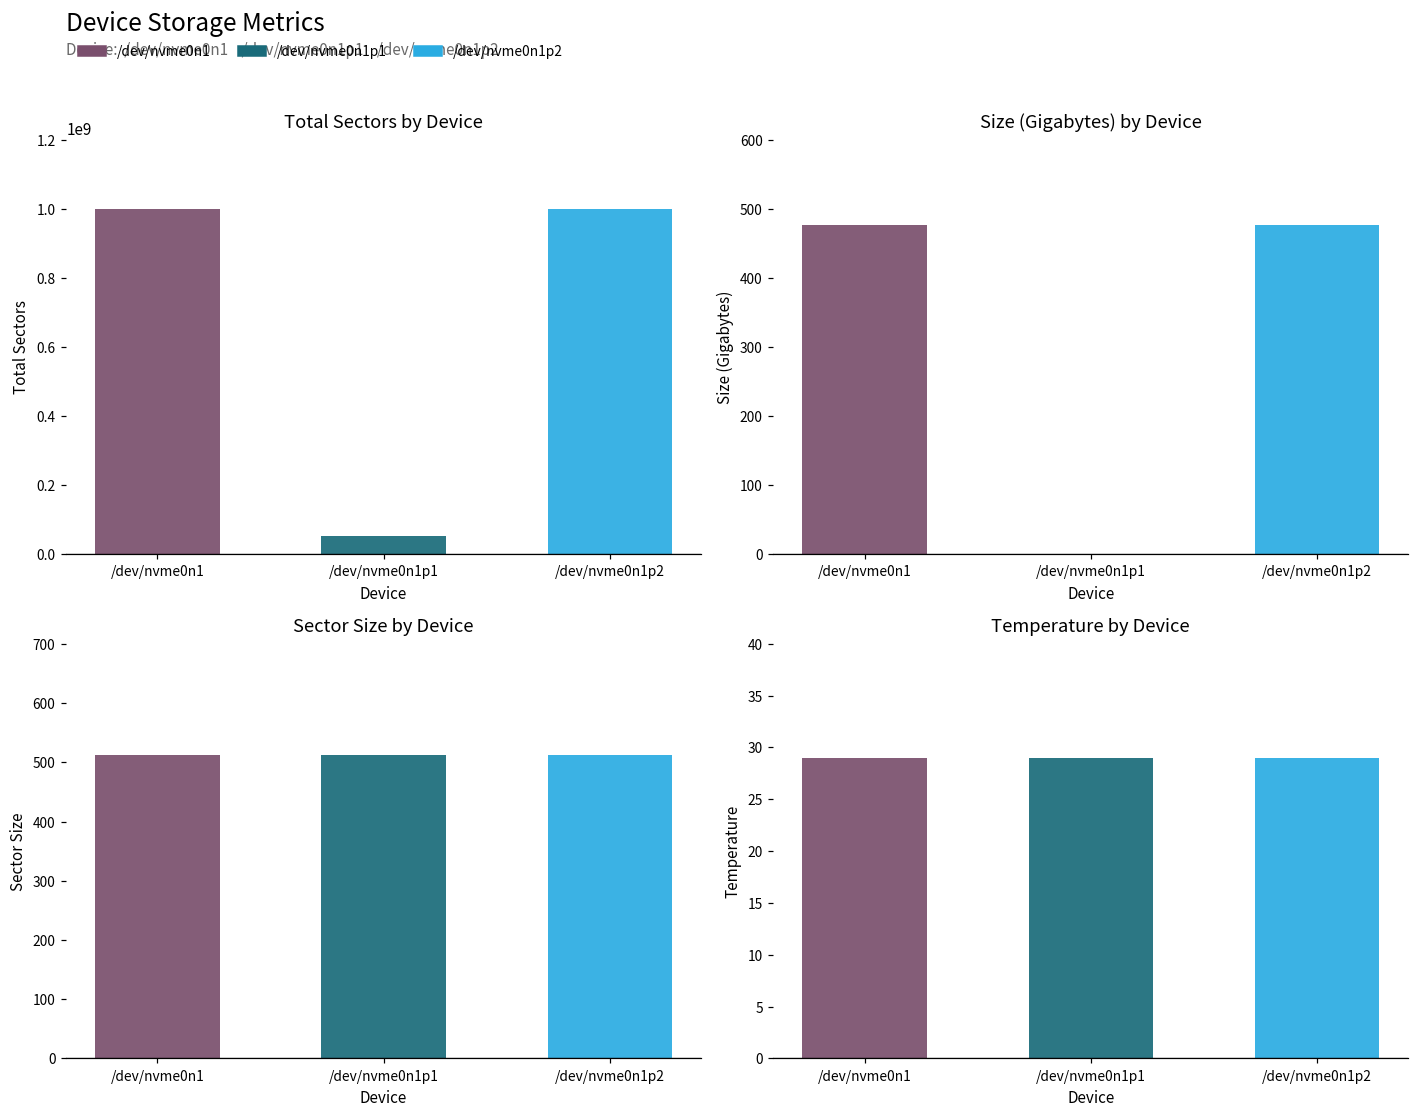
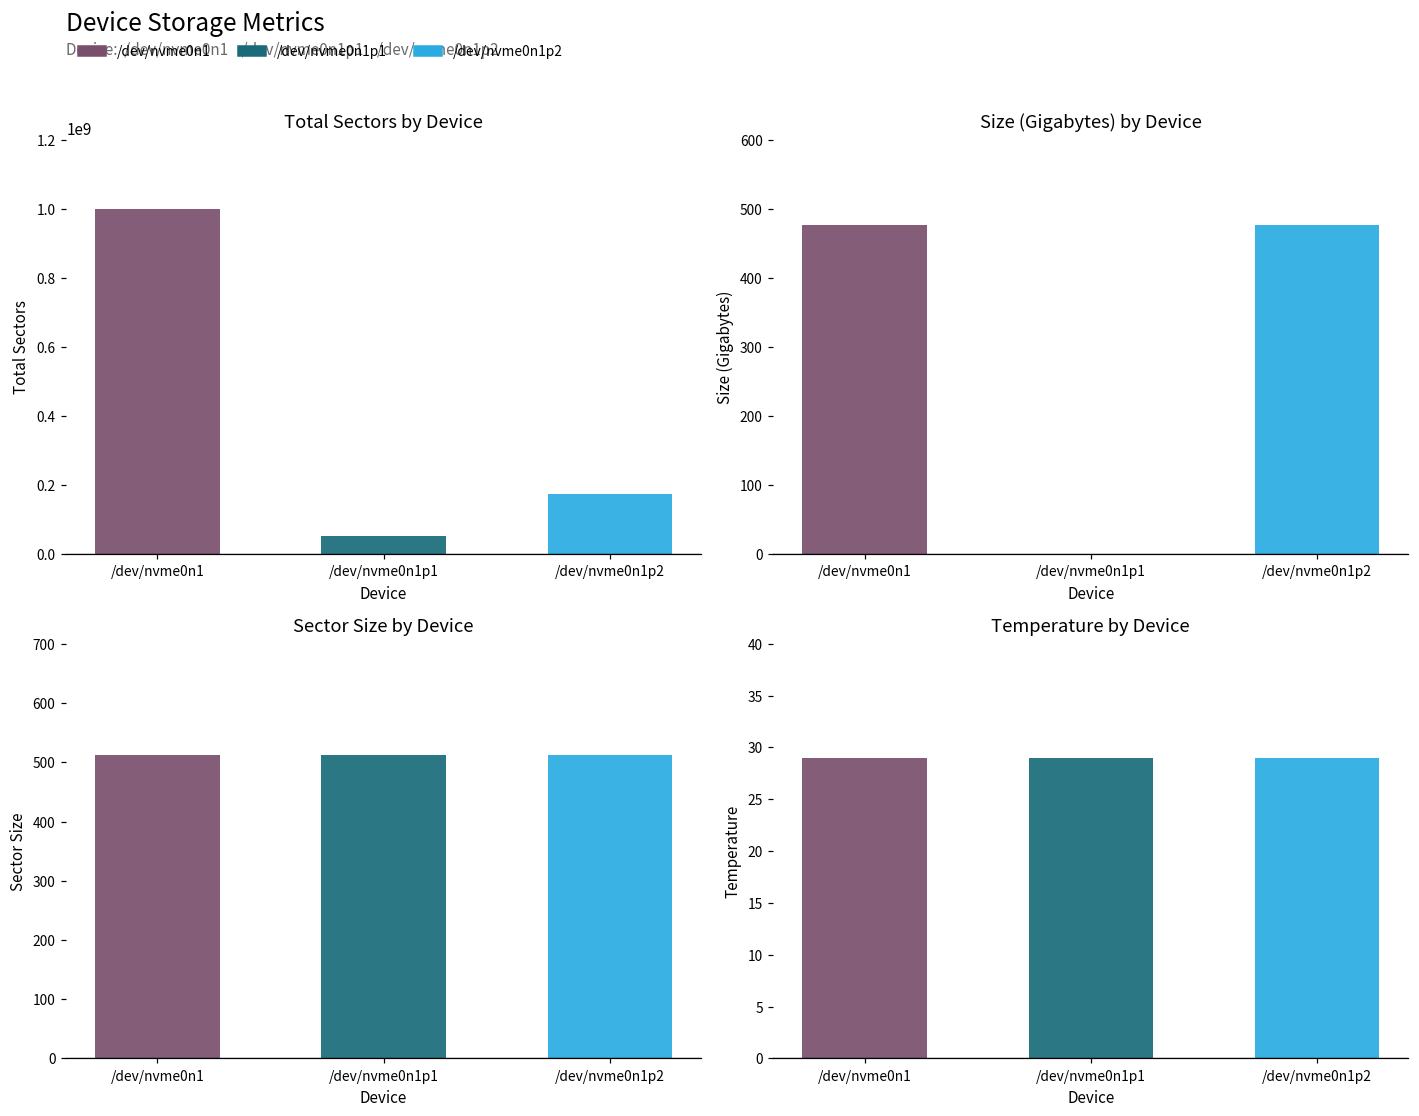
Total Sectors by Device, /dev/nvme0n1p2: 1000000000 -> 170000000
